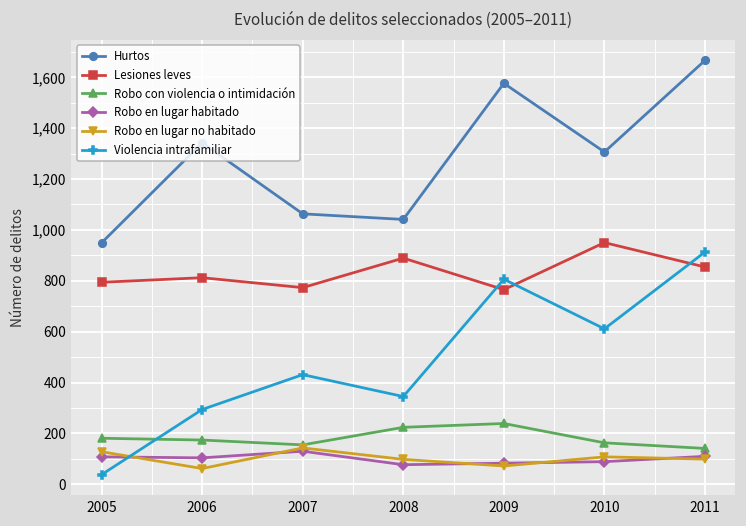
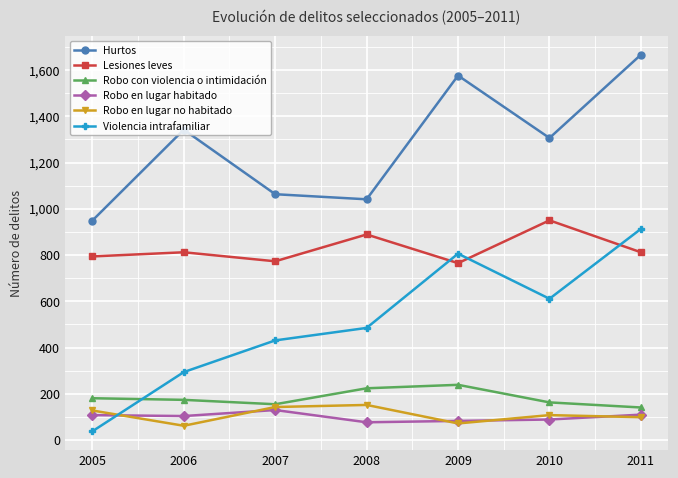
Robo en lugar no habitado, 2008: 100 -> 150
Violencia intrafamiliar, 2008: 350 -> 490
Lesiones leves, 2011: 850 -> 810
